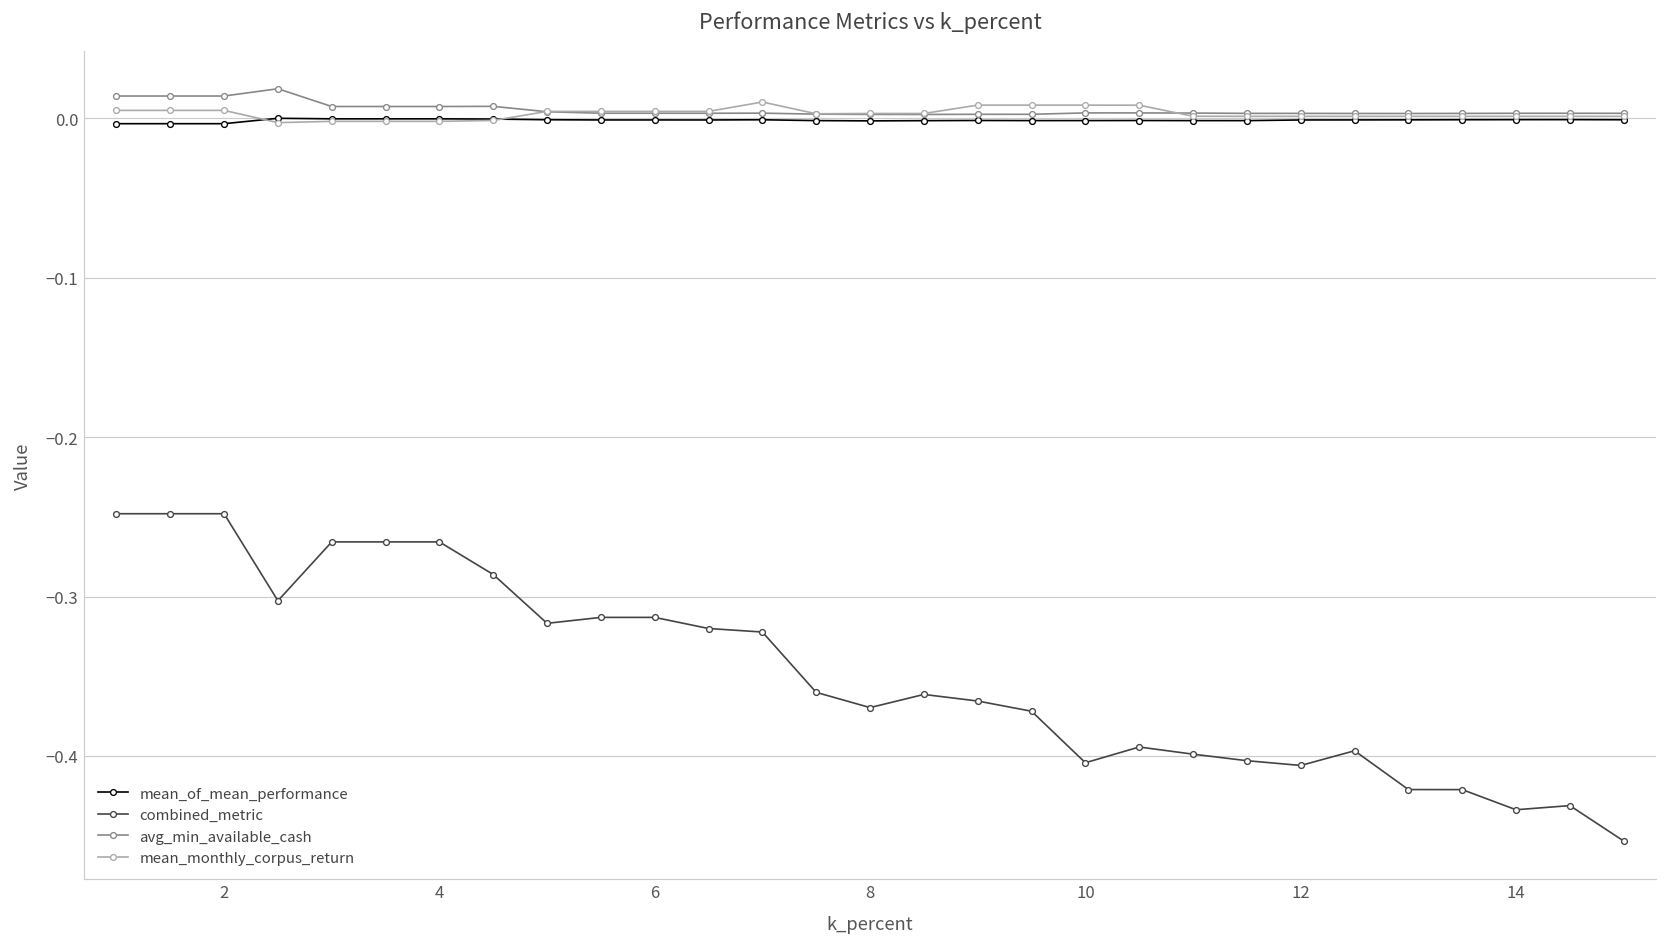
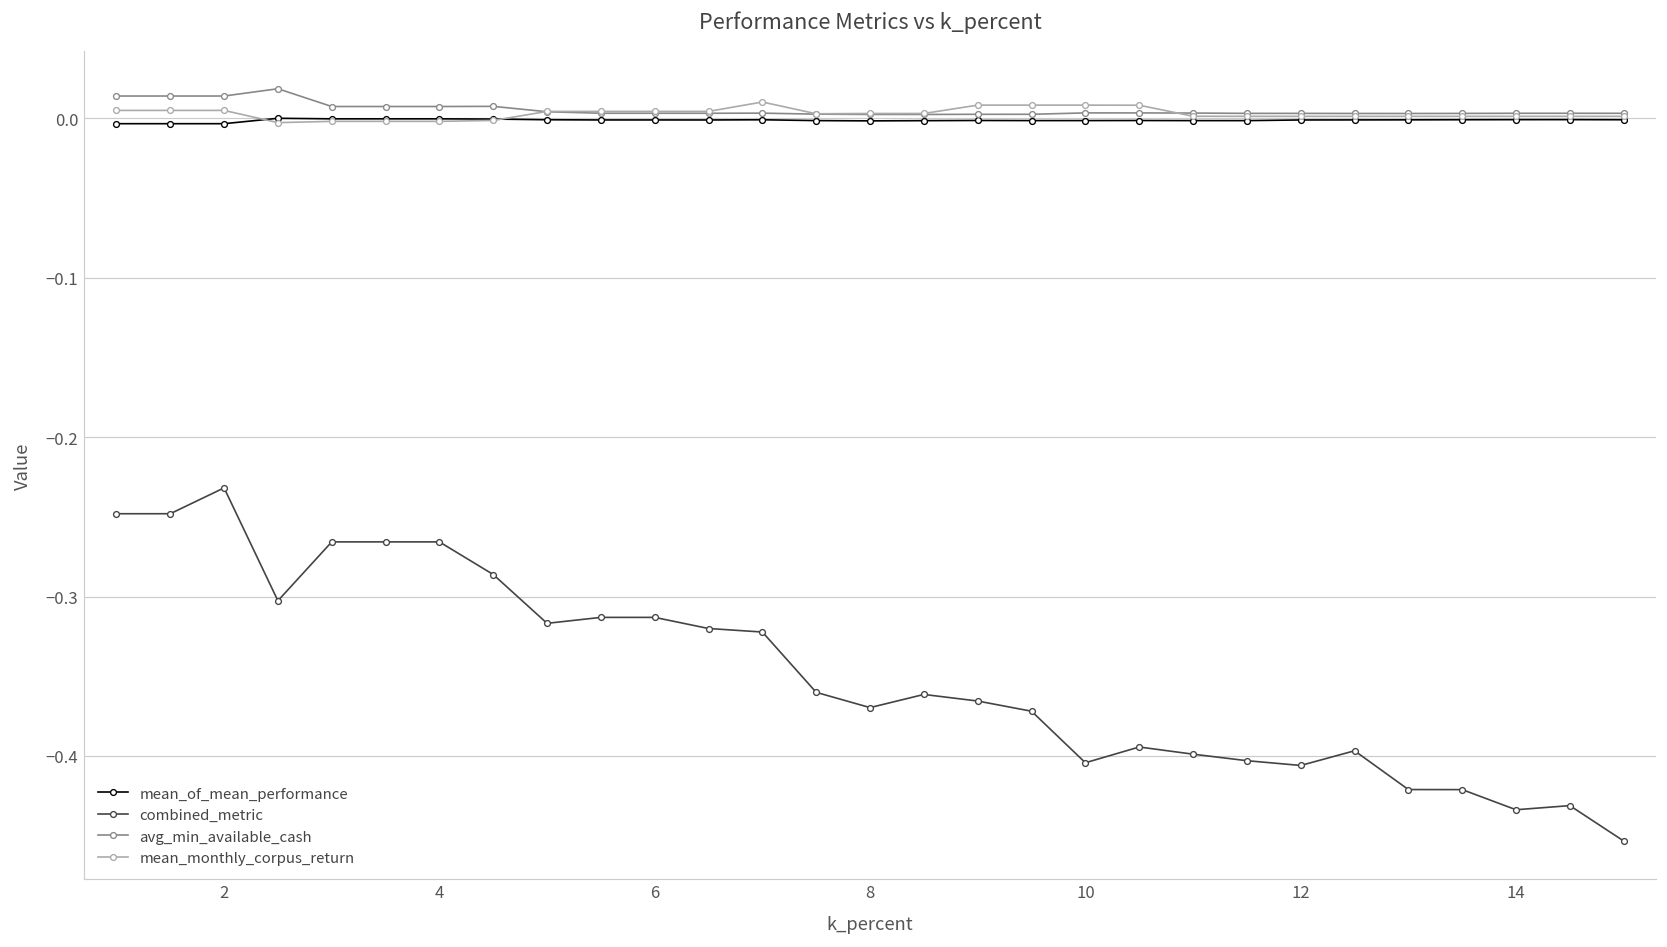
combined_metric, 2: -0.248 -> -0.232
